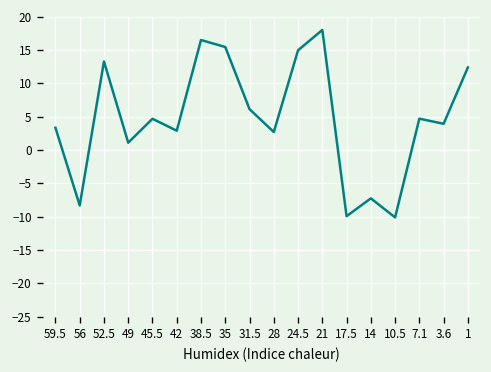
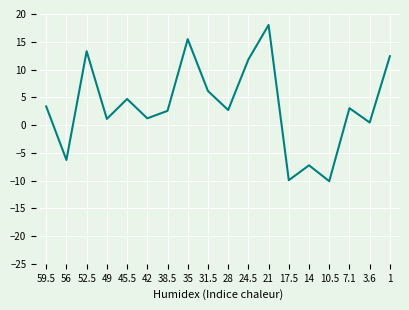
56: -8 -> -6
42: 3 -> 1
38.5: 17 -> 3
24.5: 15 -> 12
7.1: 5 -> 3
3.6: 4 -> 0
